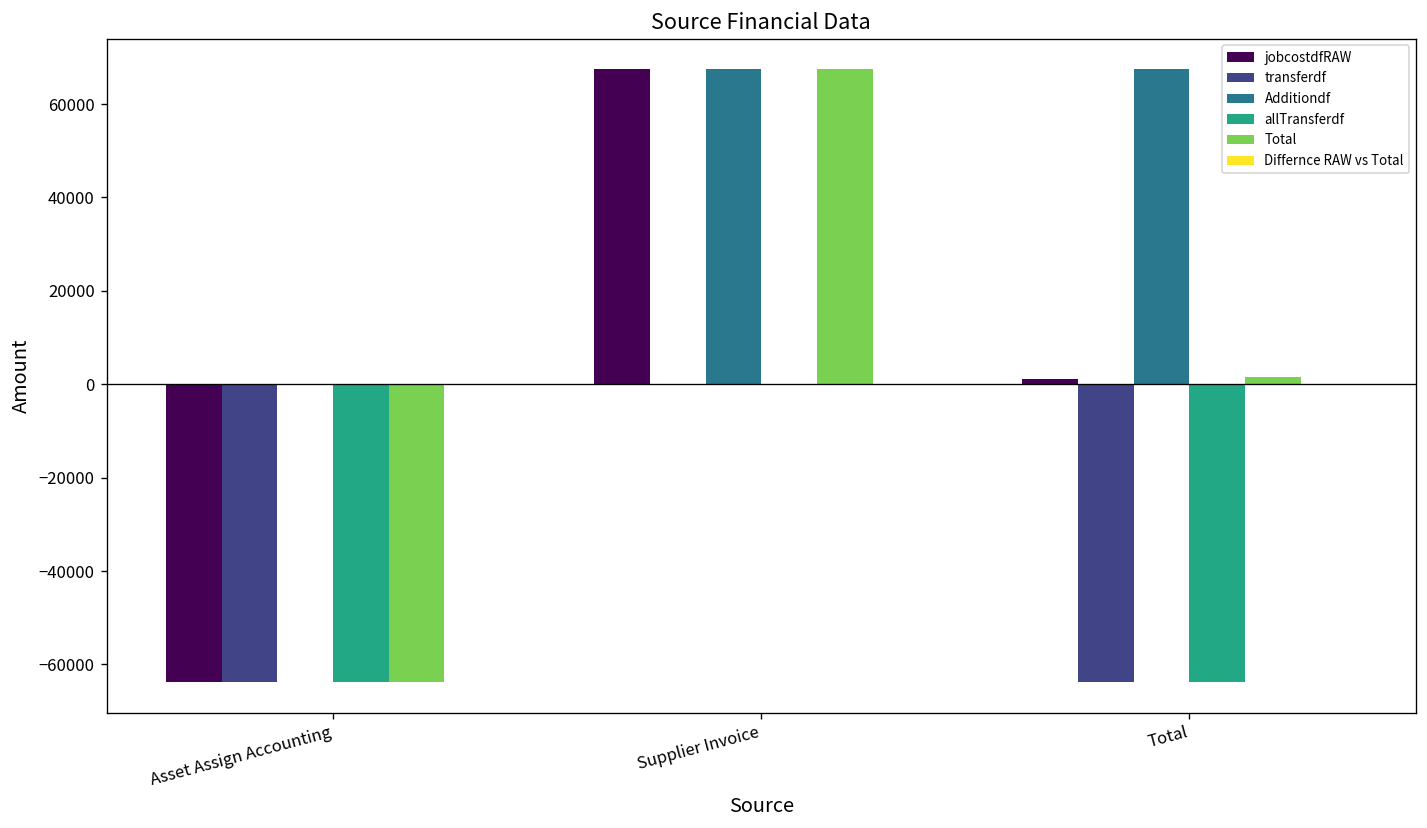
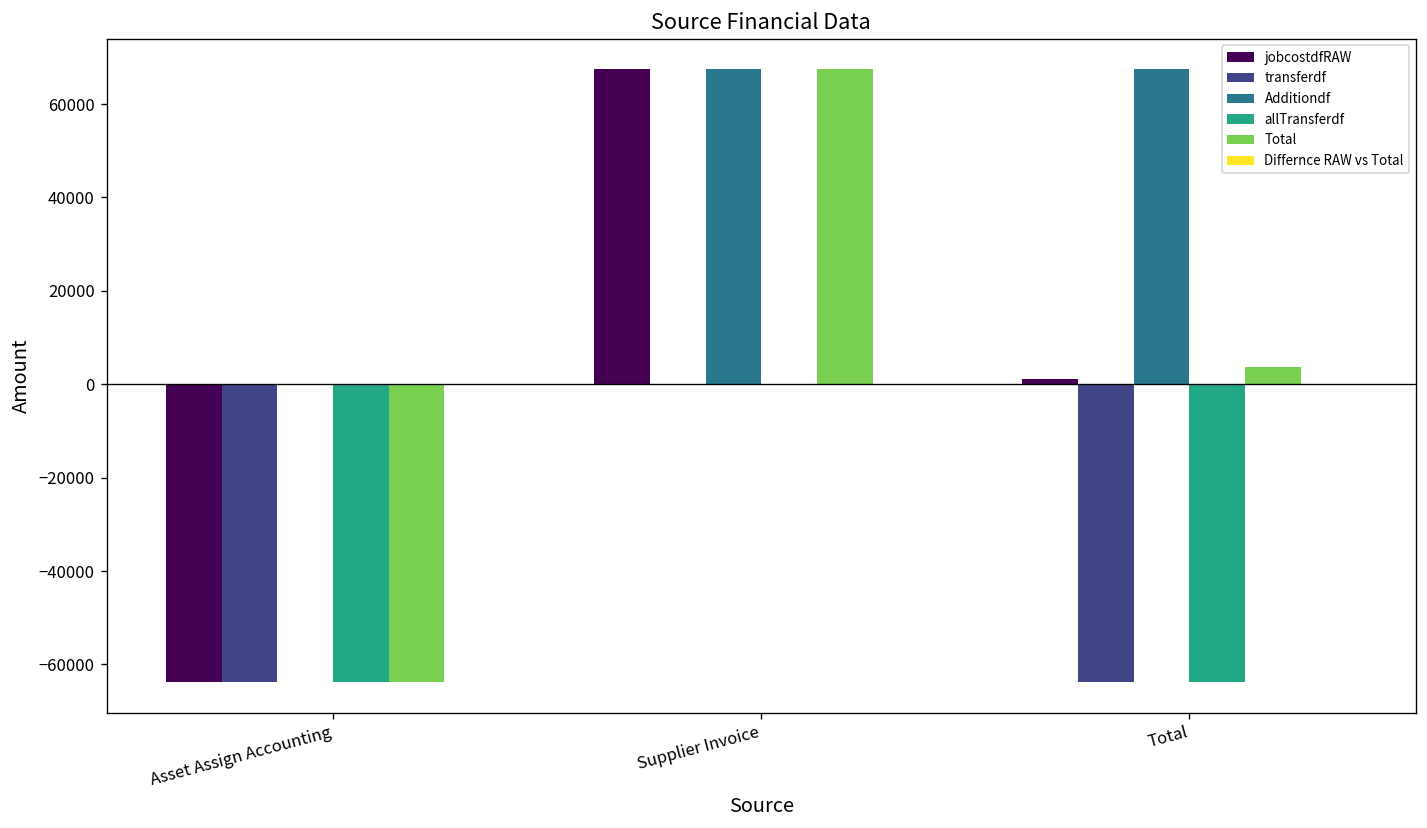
Total, Total: 2000 -> 4000
